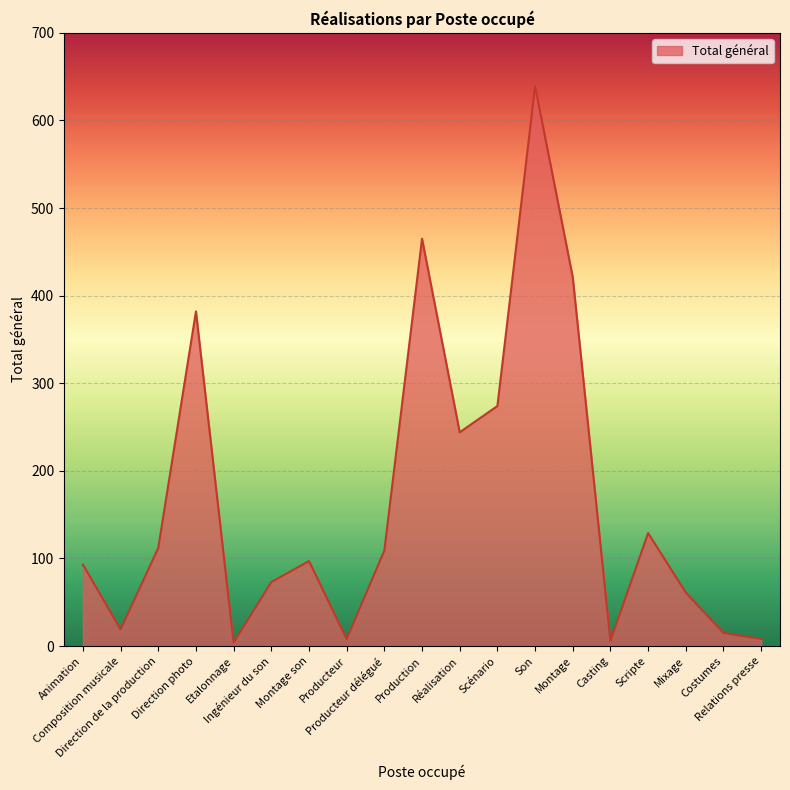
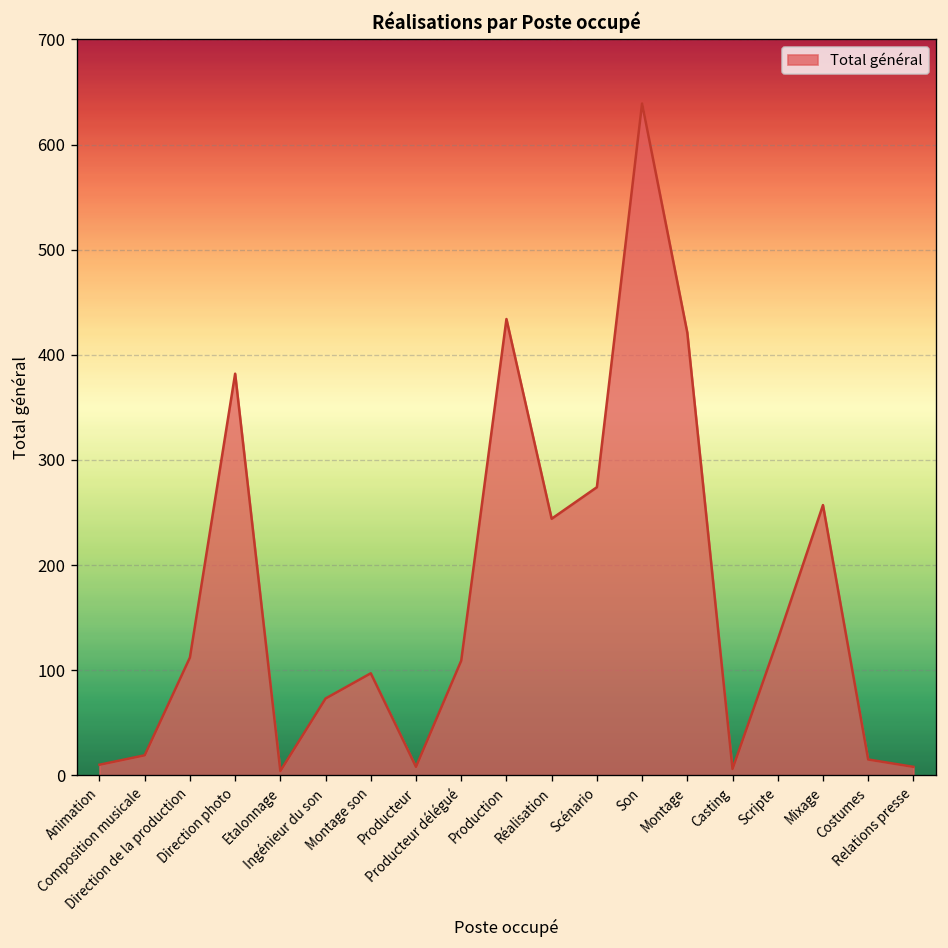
Animation: 90 -> 10
Production: 470 -> 430
Mixage: 60 -> 260
